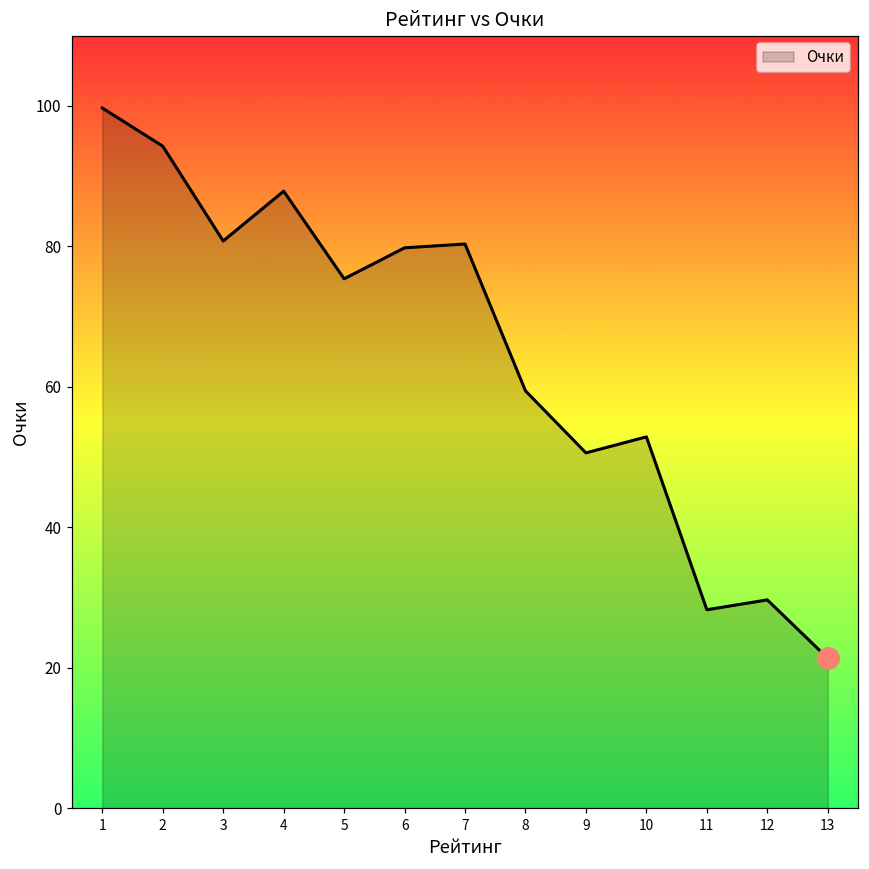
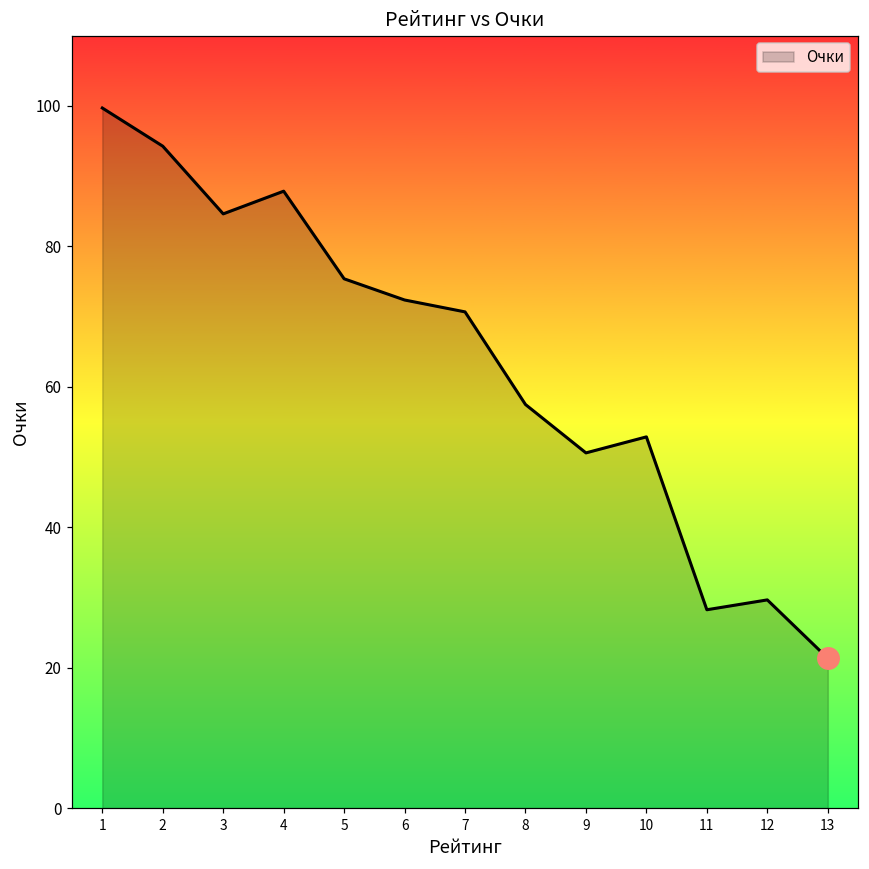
Очки, 3: 81 -> 85
Очки, 6: 80 -> 72
Очки, 7: 80 -> 71
Очки, 8: 59 -> 57
